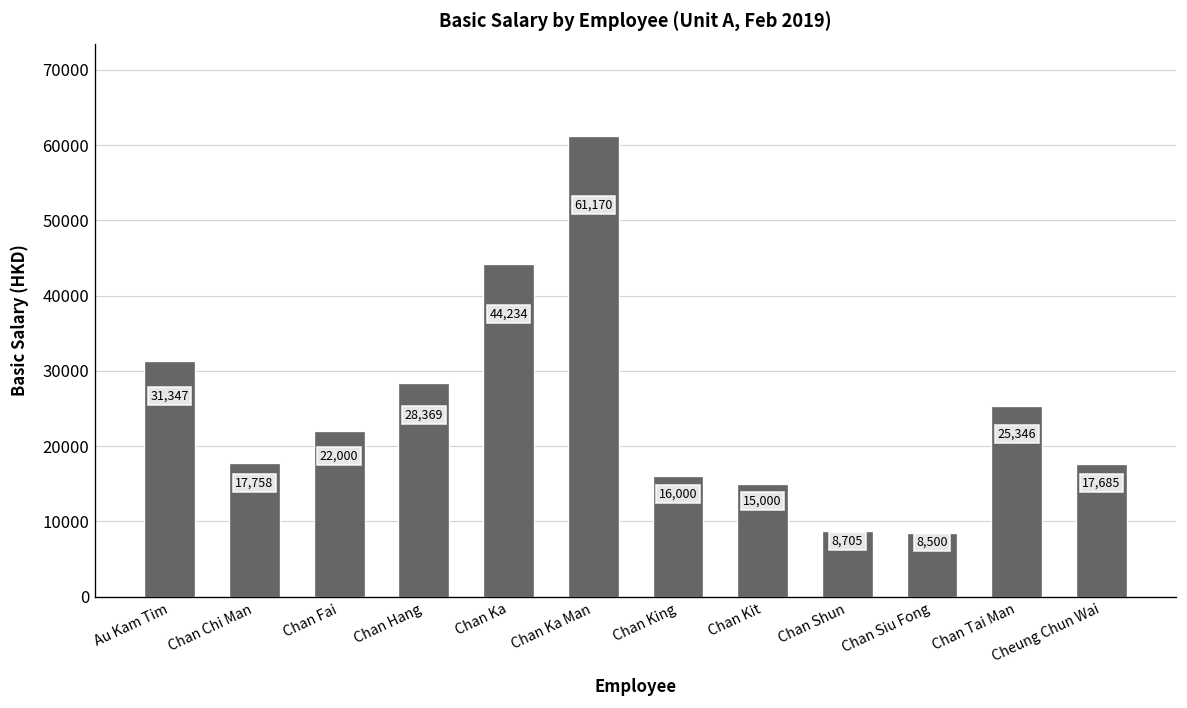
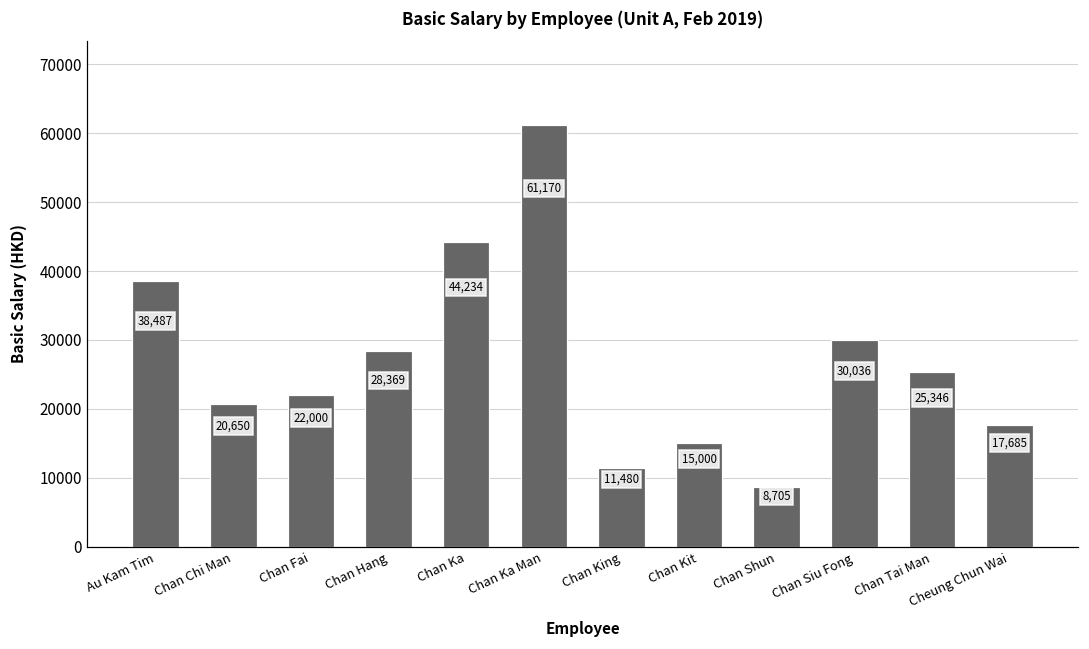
Au Kam Tim: 31,347 -> 38,487
Chan Chi Man: 17,758 -> 20,650
Chan King: 16,000 -> 11,480
Chan Siu Fong: 8,500 -> 30,036
